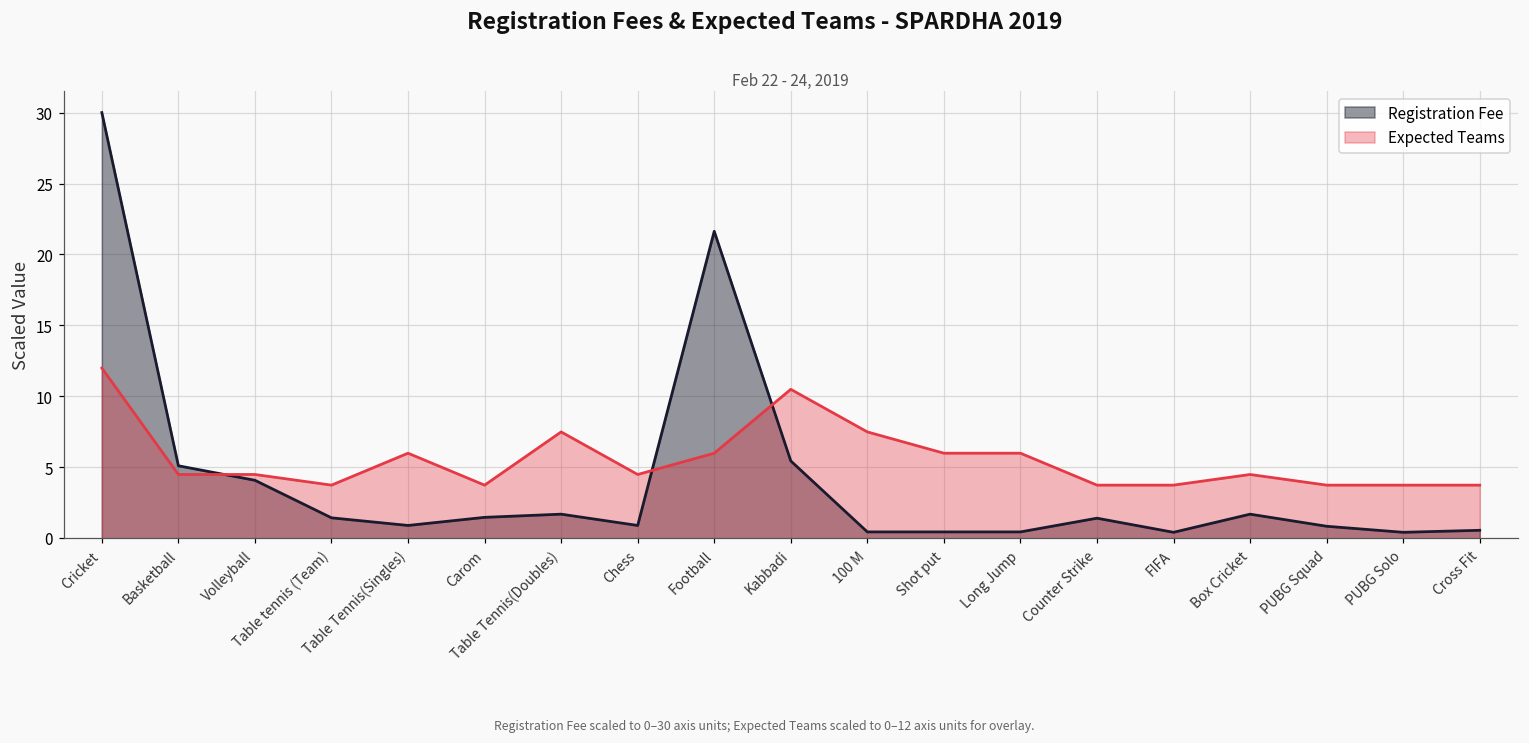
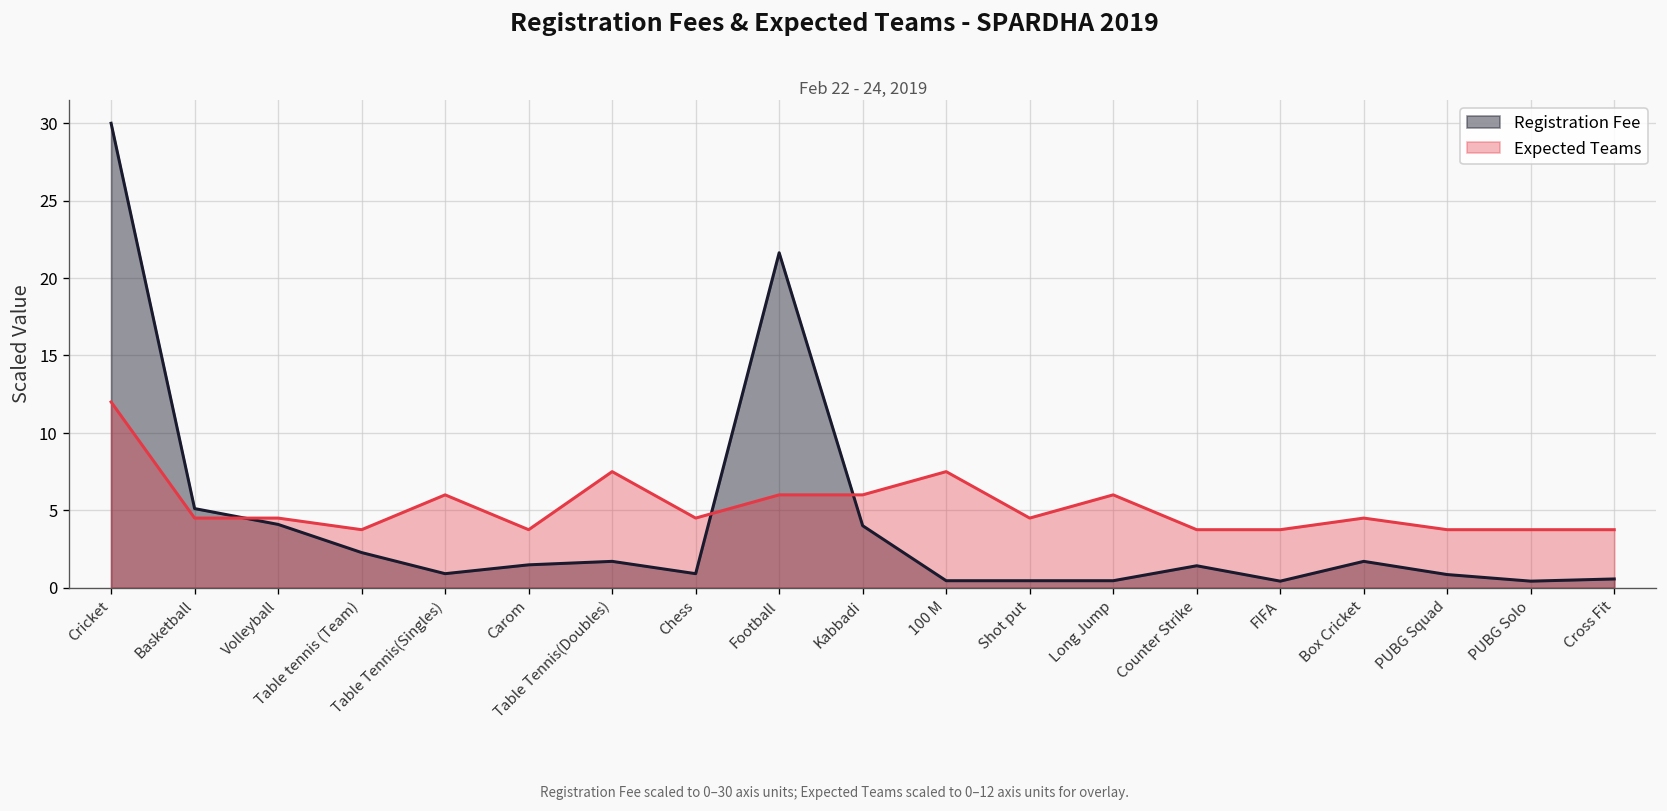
Registration Fee, Table tennis (Team): 1.4 -> 2.3
Registration Fee, Kabbadi: 5.5 -> 4.0
Expected Teams, Kabbadi: 10.5 -> 6.0
Expected Teams, Shot put: 6.0 -> 4.5
